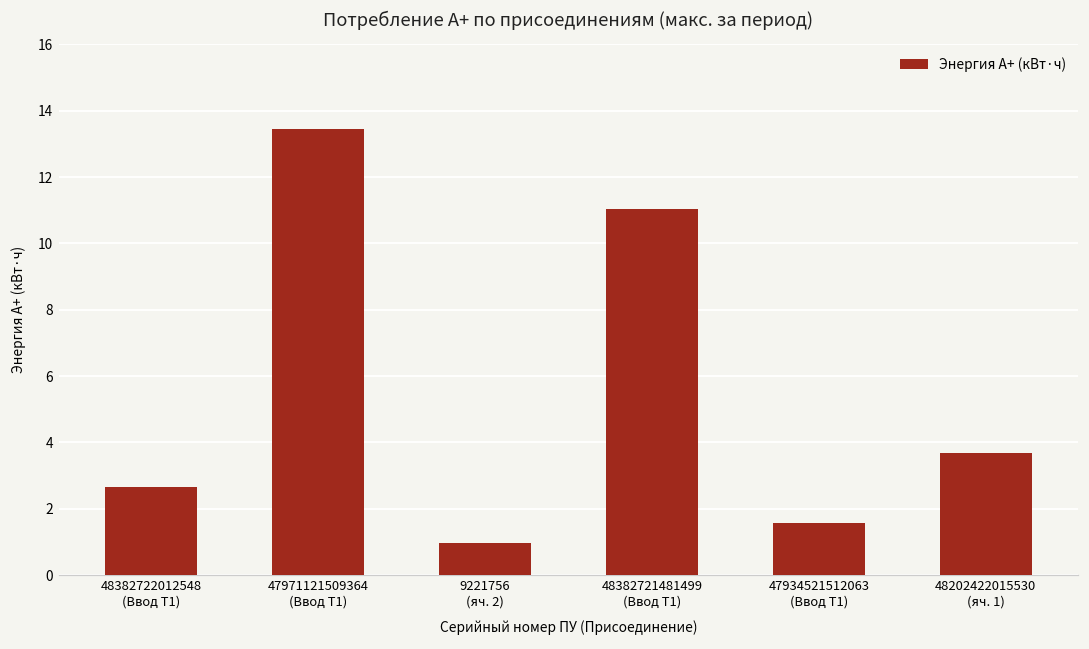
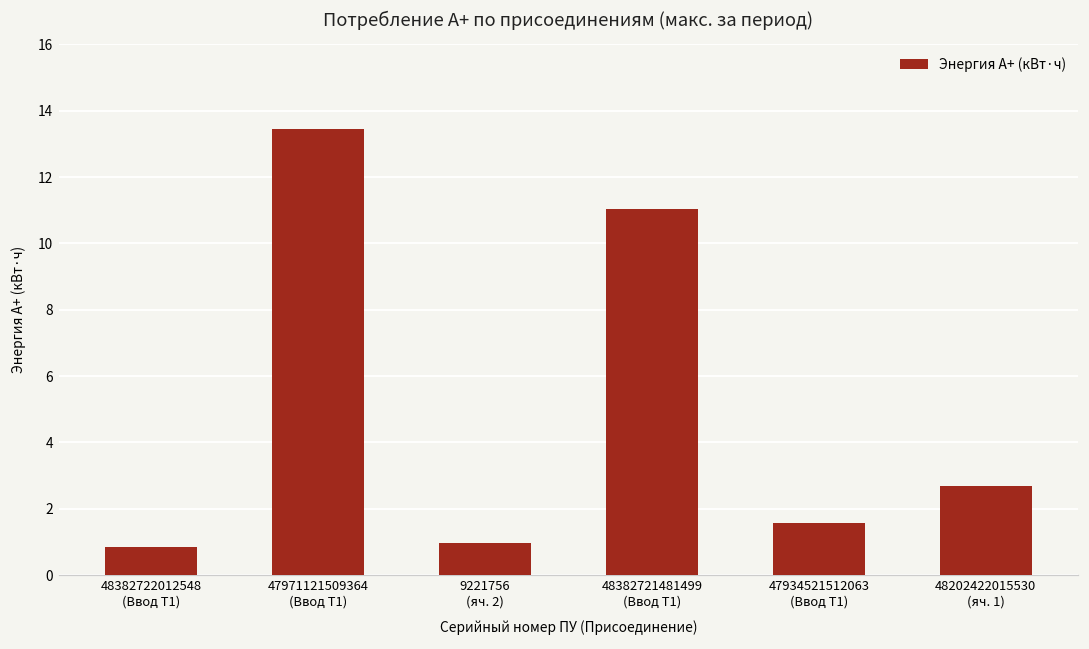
48382722012548 (Ввод Т1): 2.7 -> 0.8
48202422015530 (яч. 1): 3.7 -> 2.7
